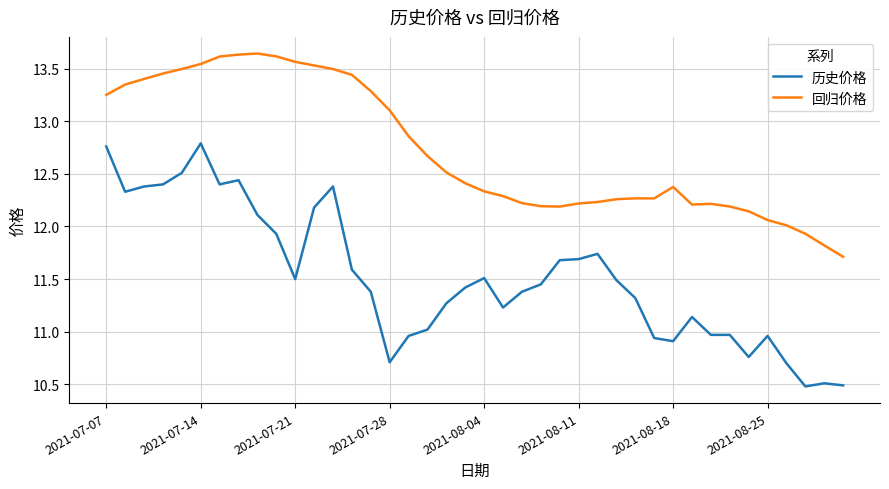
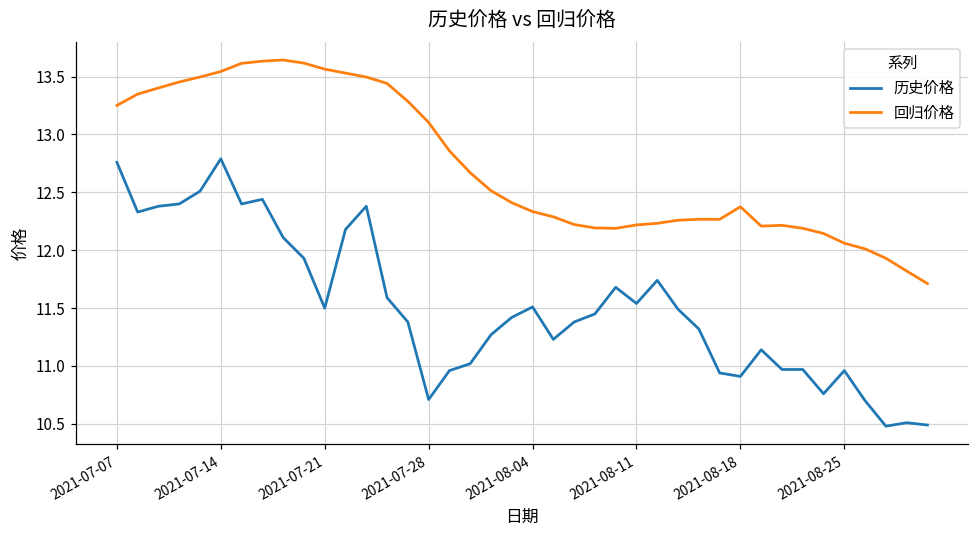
历史价格, 2021-08-11: 11.69 -> 11.54
